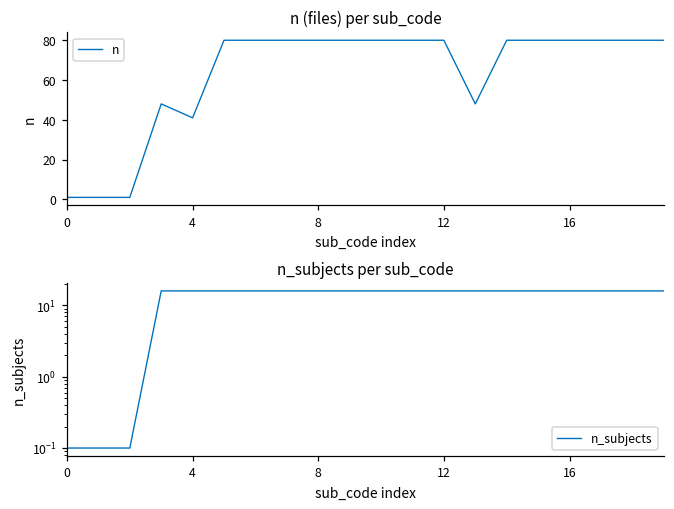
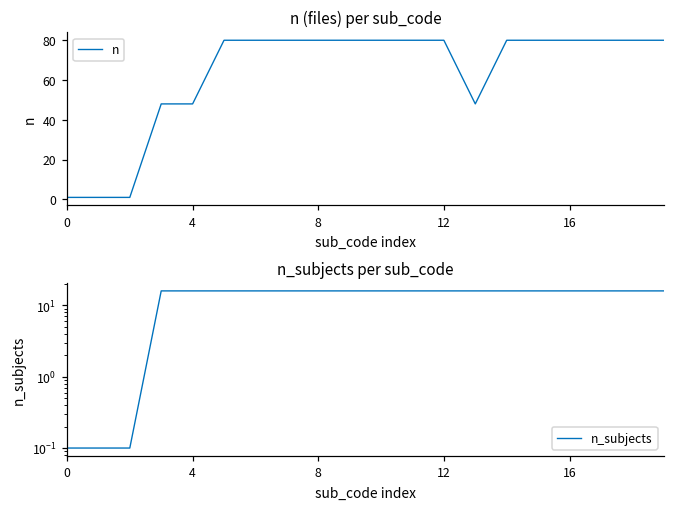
n (files) per sub_code, 4: 41 -> 48
